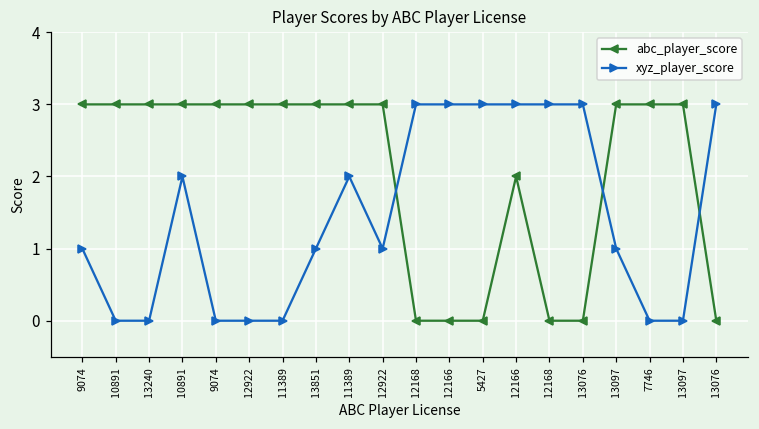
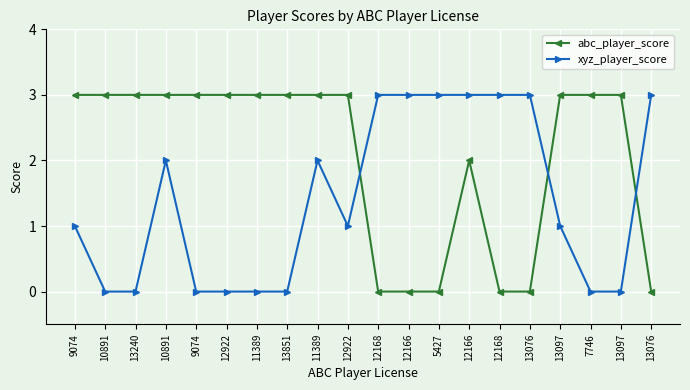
xyz_player_score, 13851: 1 -> 0
